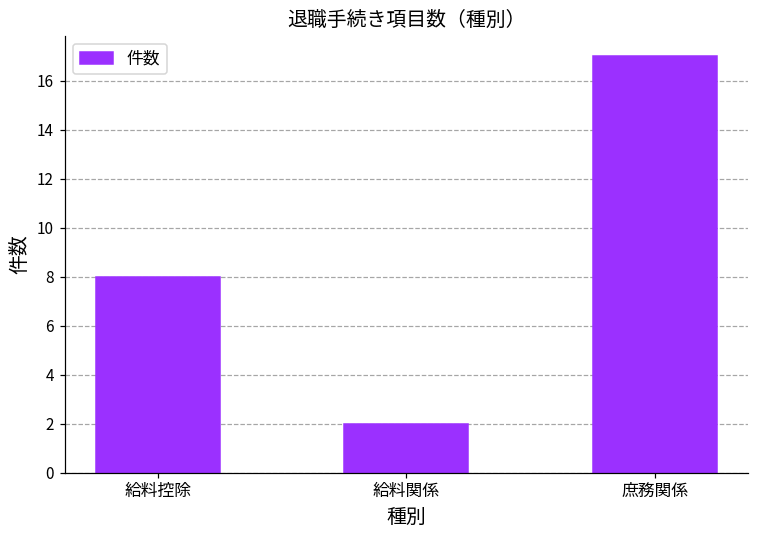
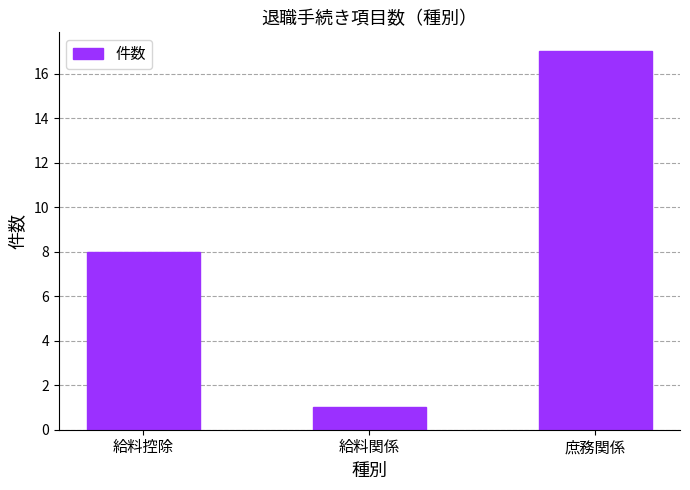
給料関係: 2 -> 1
